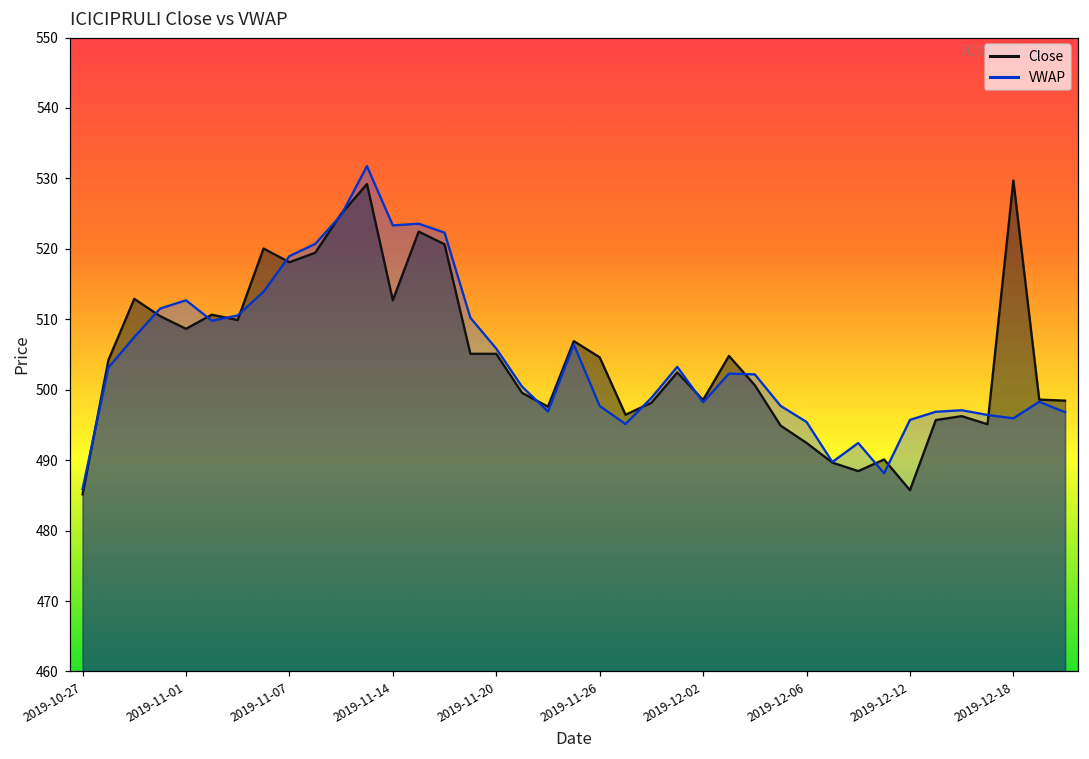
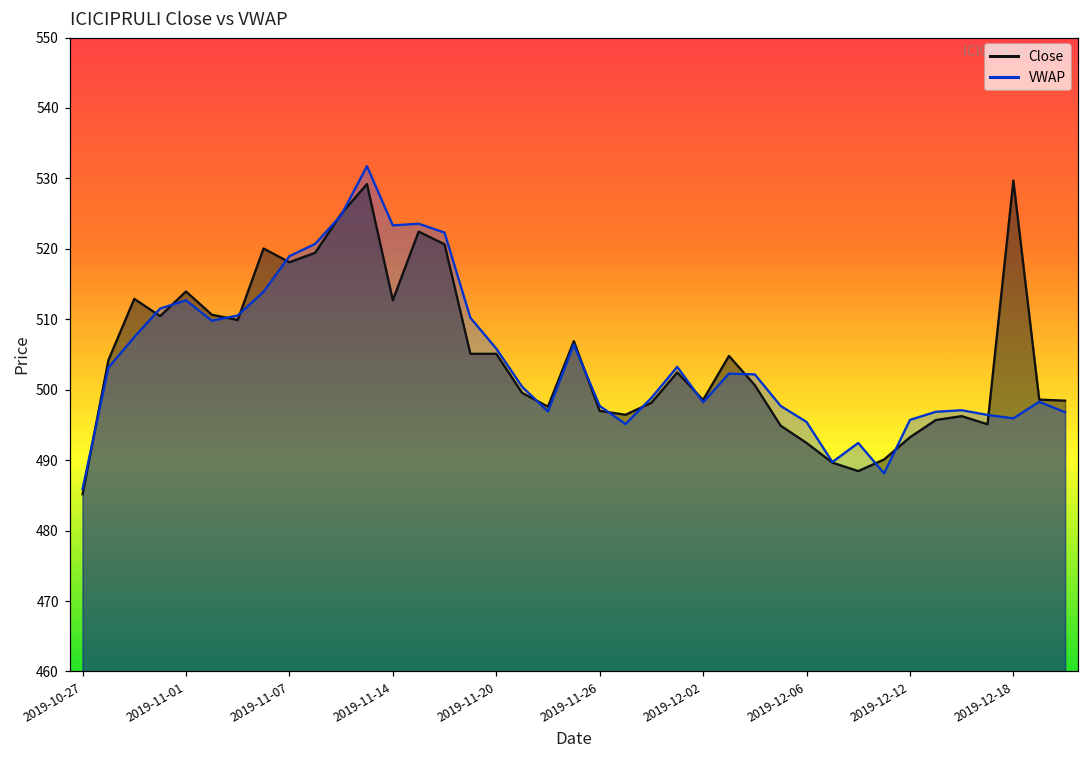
Close, 2019-11-01: 509 -> 514
Close, 2019-11-26: 505 -> 497
Close, 2019-12-12: 486 -> 493
